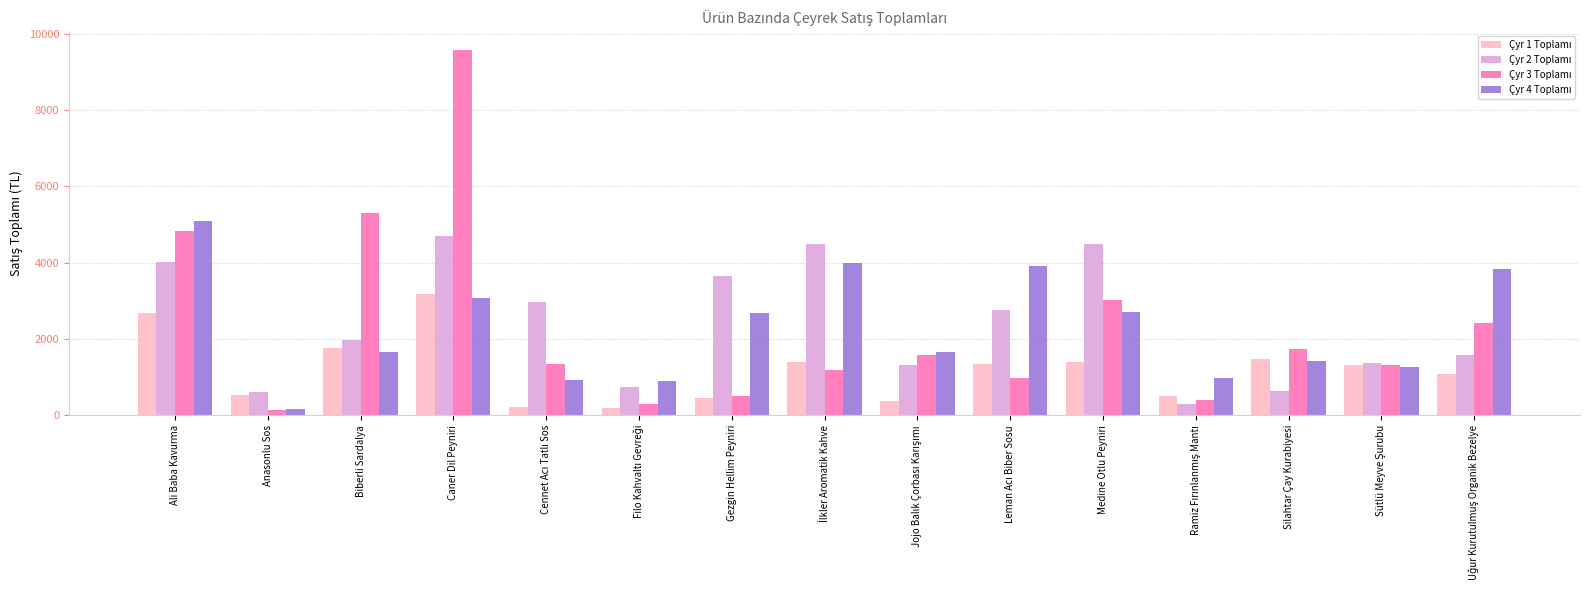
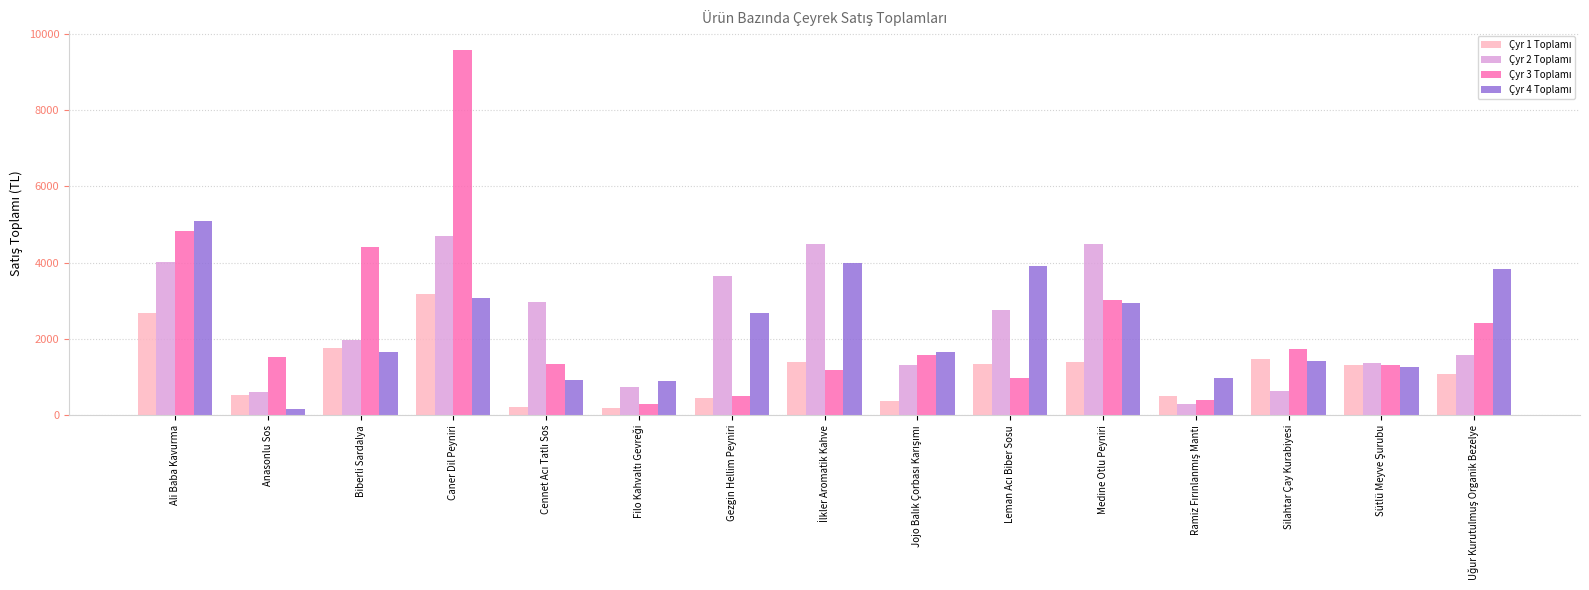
Çyr 3 Toplamı, Anasonlu Sos: 100 -> 1500
Çyr 3 Toplamı, Biberli Sardalya: 5300 -> 4400
Çyr 4 Toplamı, Medine Otlu Peyniri: 2700 -> 2900
